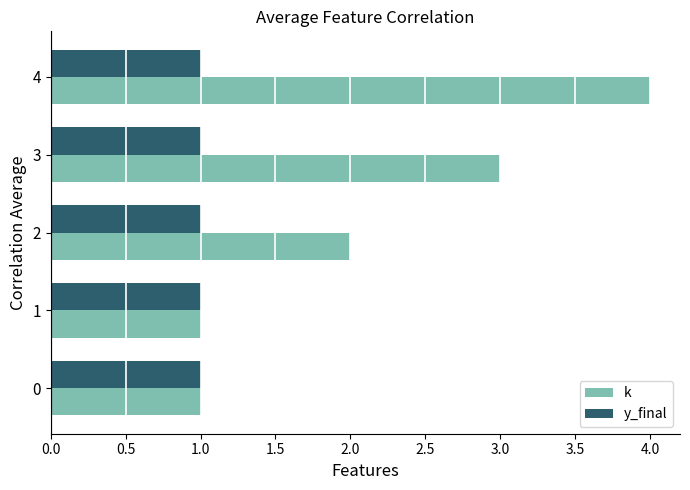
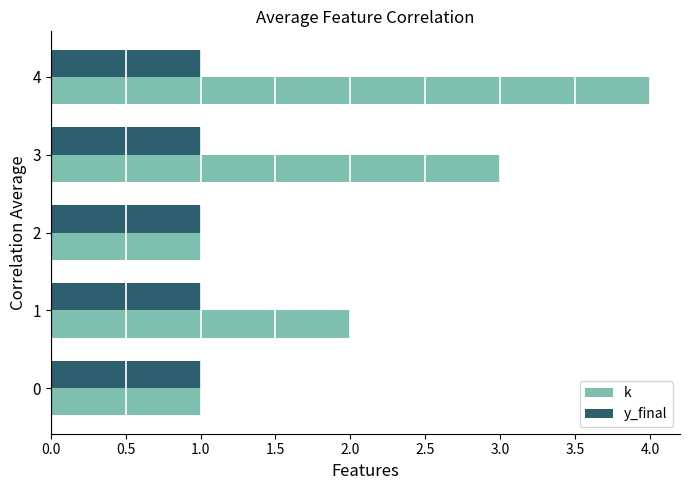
k, 2: 2 -> 1
k, 1: 1 -> 2
